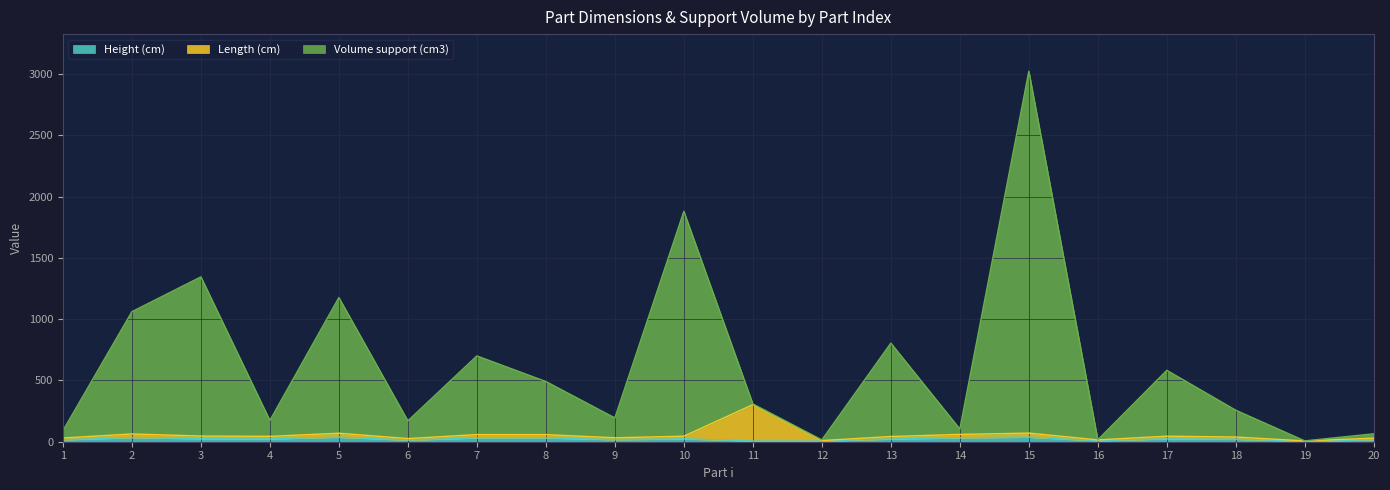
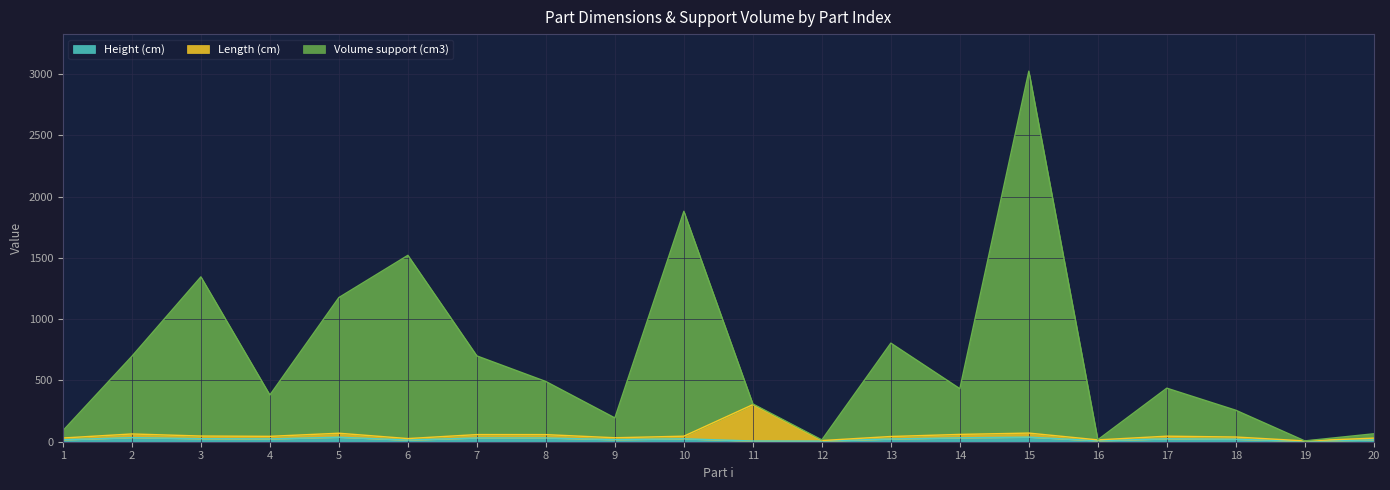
Volume support (cm3), 2: 1000 -> 630
Volume support (cm3), 4: 130 -> 340
Volume support (cm3), 6: 140 -> 1490
Volume support (cm3), 14: 40 -> 370
Volume support (cm3), 17: 540 -> 390
